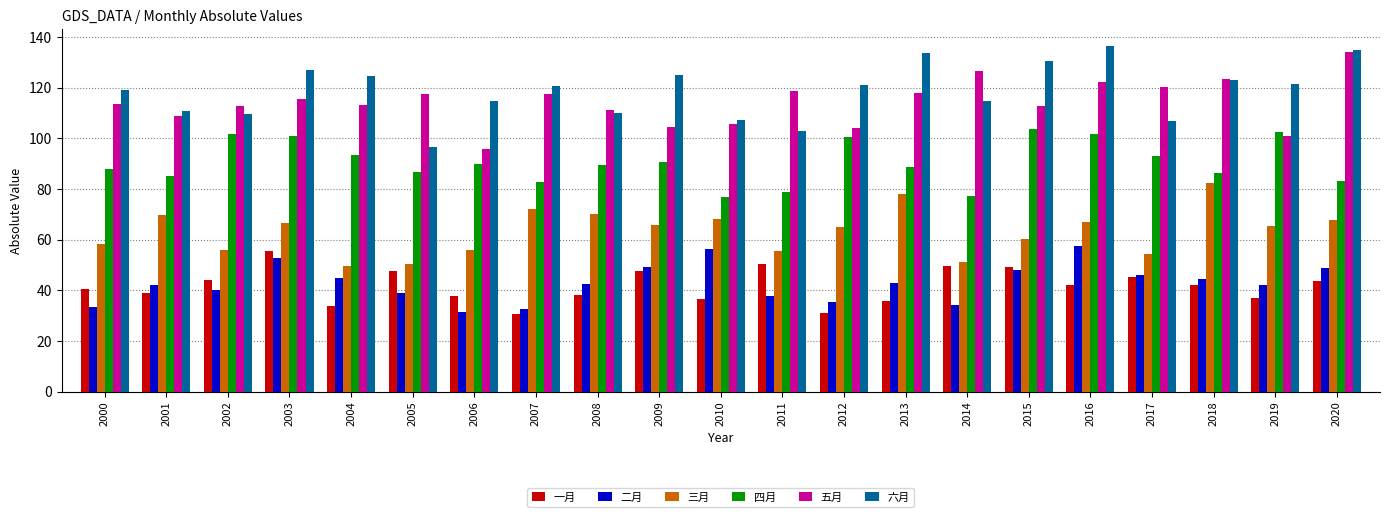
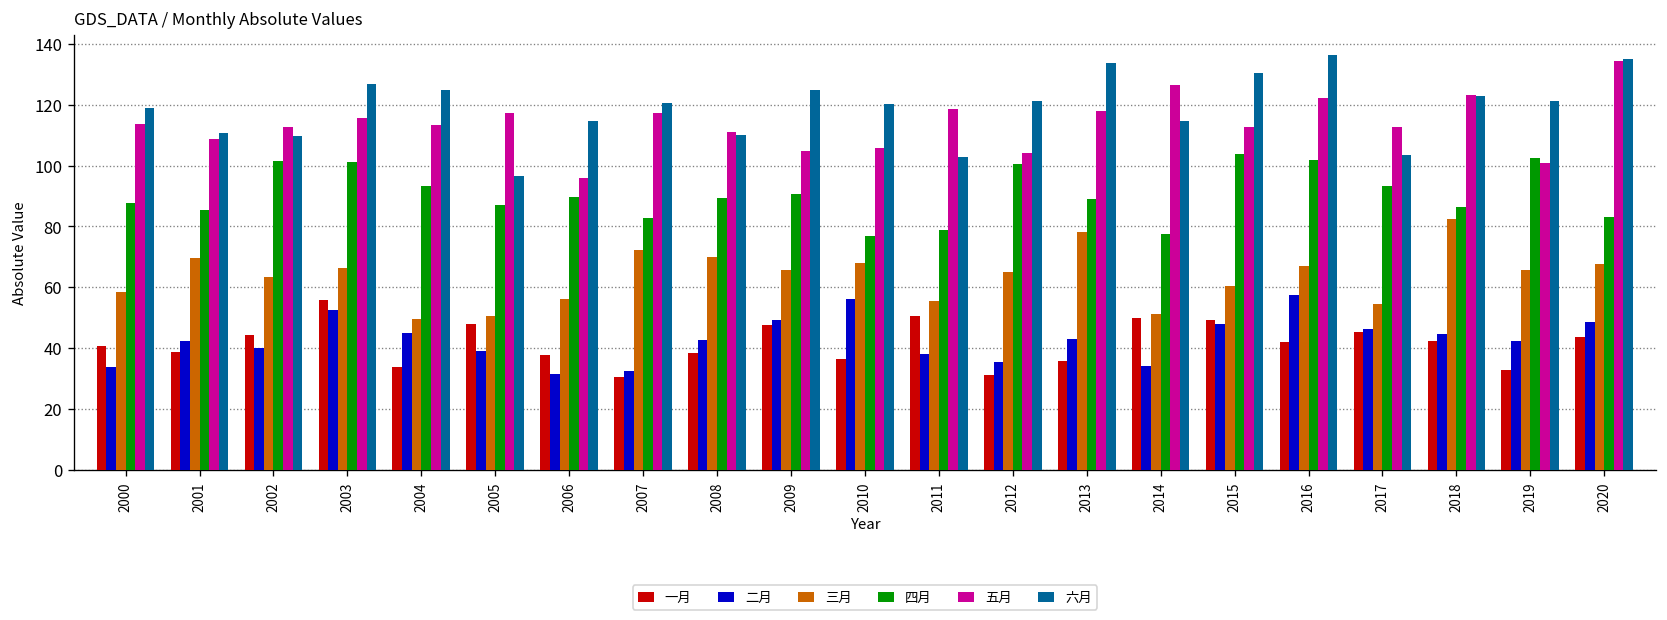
三月, 2002: 56 -> 63
六月, 2010: 107 -> 120
五月, 2017: 120 -> 113
六月, 2017: 107 -> 103
一月, 2019: 37 -> 33
